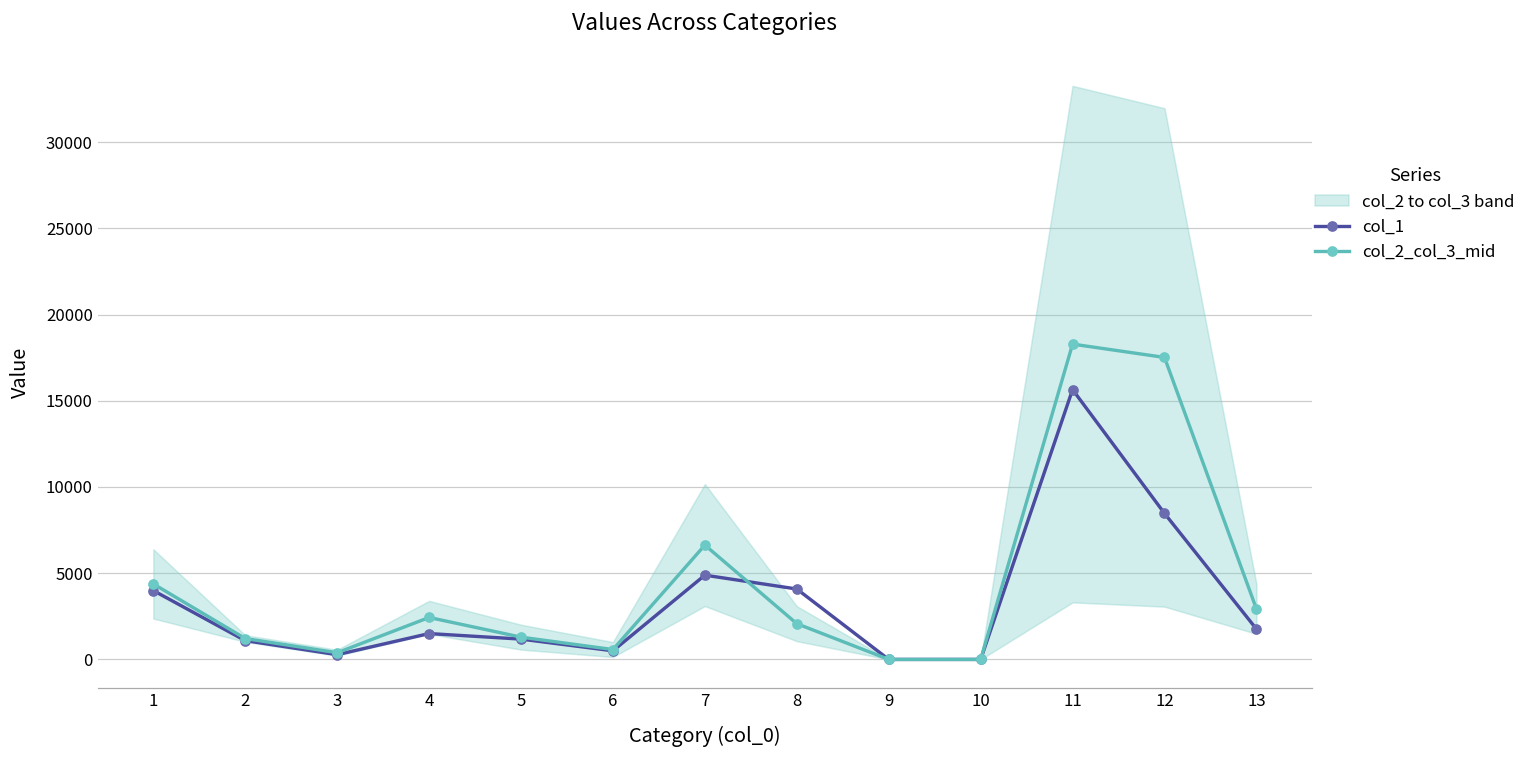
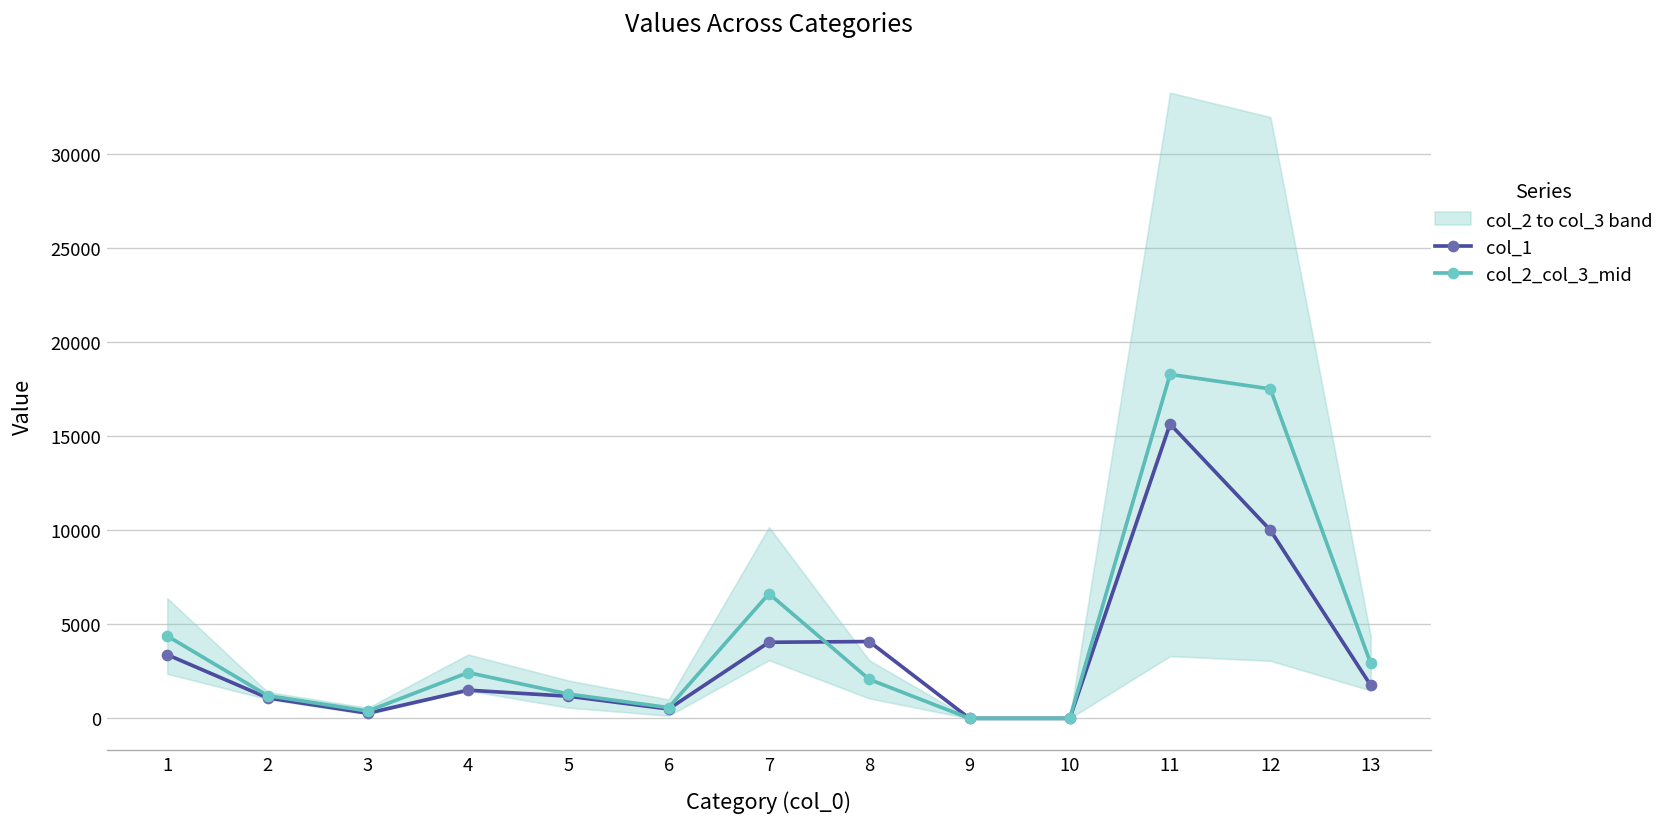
col_1, 1: 4000 -> 3400
col_1, 7: 4900 -> 4000
col_1, 12: 8500 -> 10000
